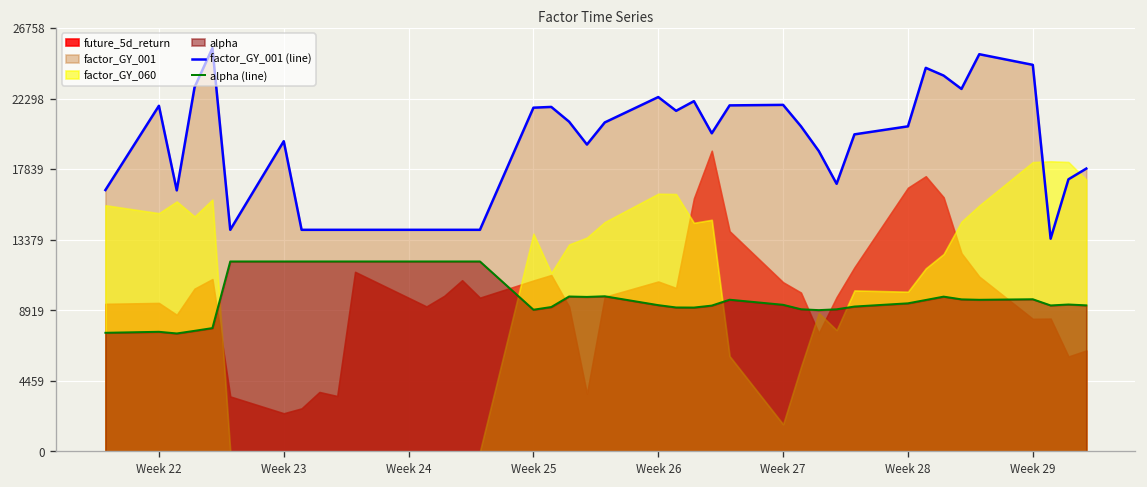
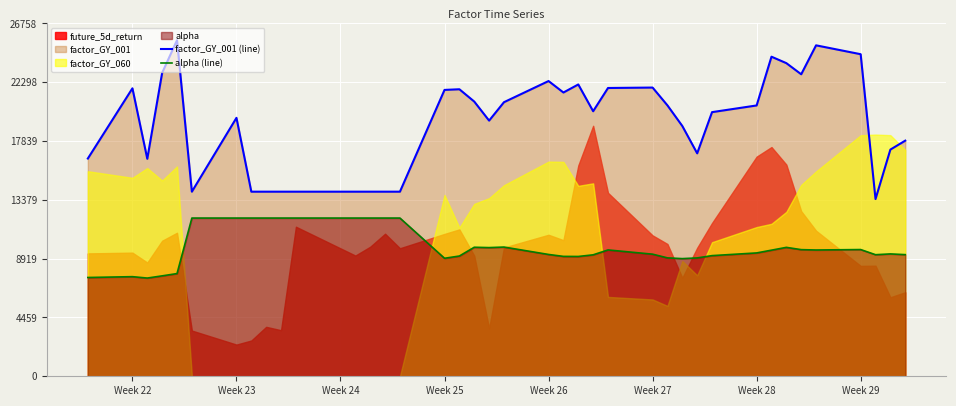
factor_GY_060, Week 27: 1700 -> 5800
factor_GY_060, Week 28: 10100 -> 11300
